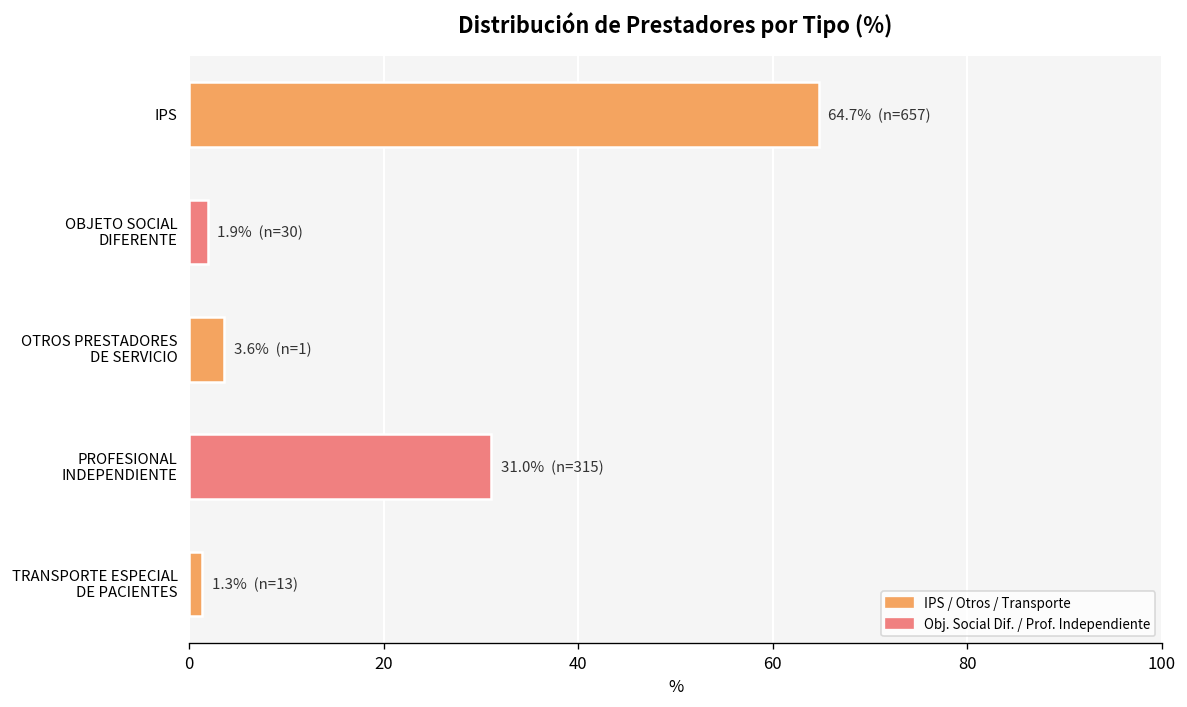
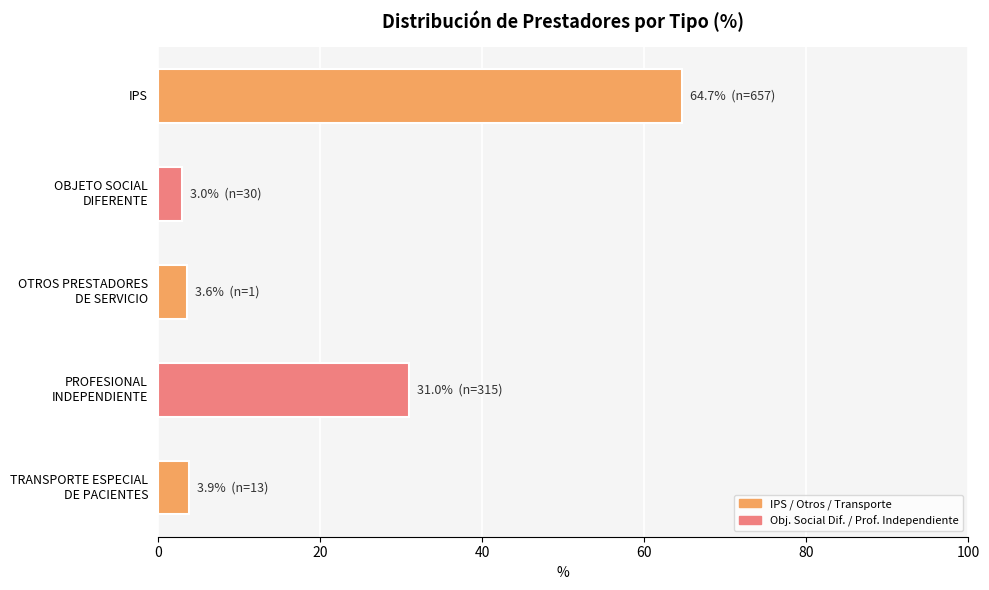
OBJETO SOCIAL DIFERENTE: 1.9% -> 3.0%
TRANSPORTE ESPECIAL DE PACIENTES: 1.3% -> 3.9%
